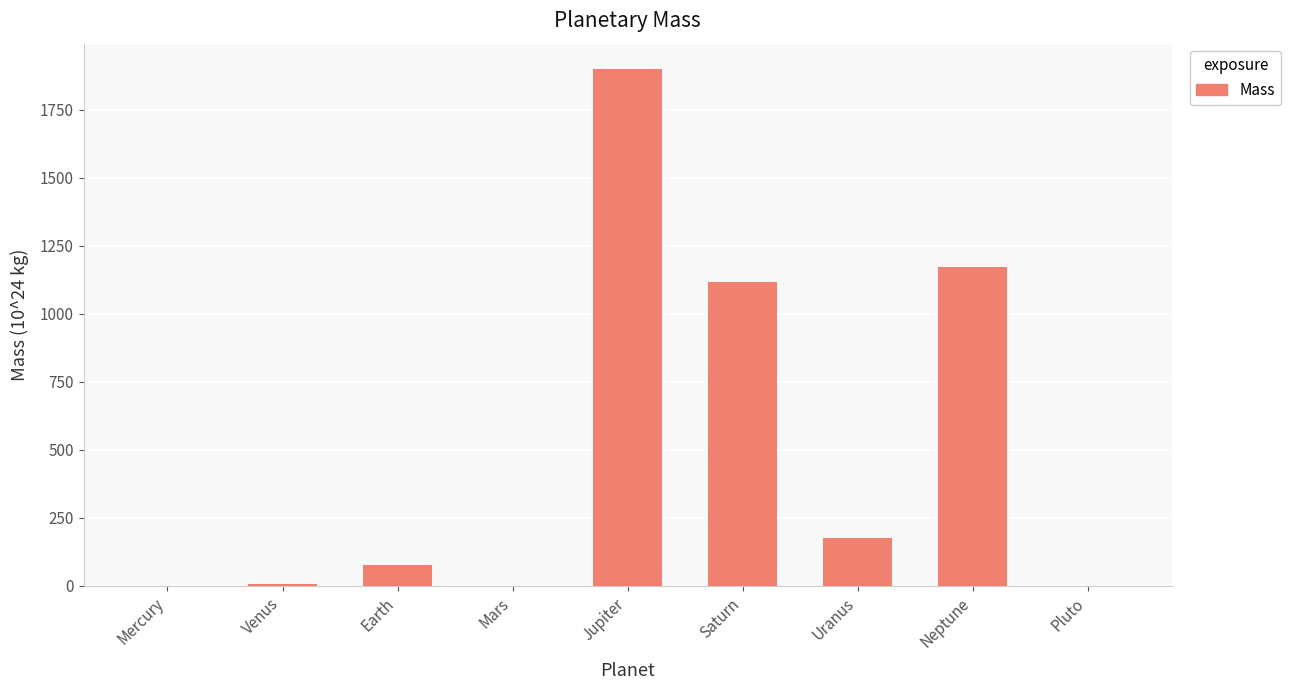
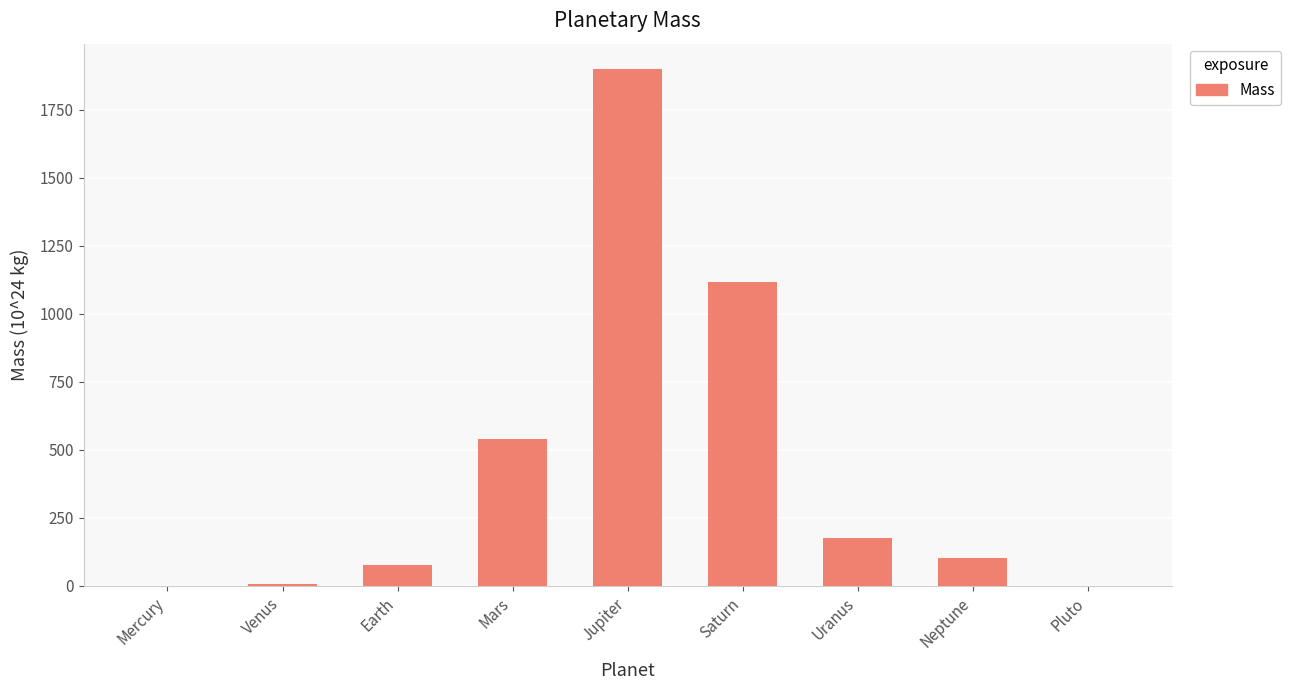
Mars: 0 -> 540
Neptune: 1170 -> 100
